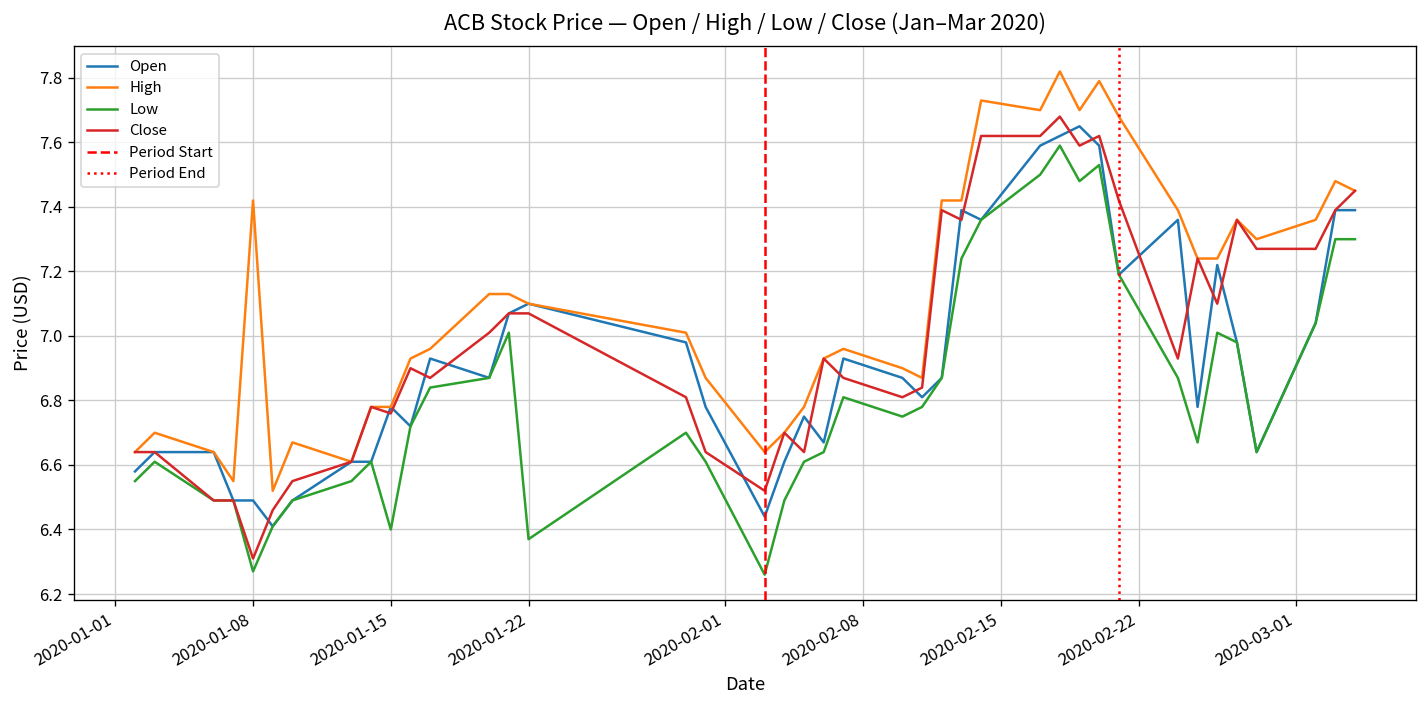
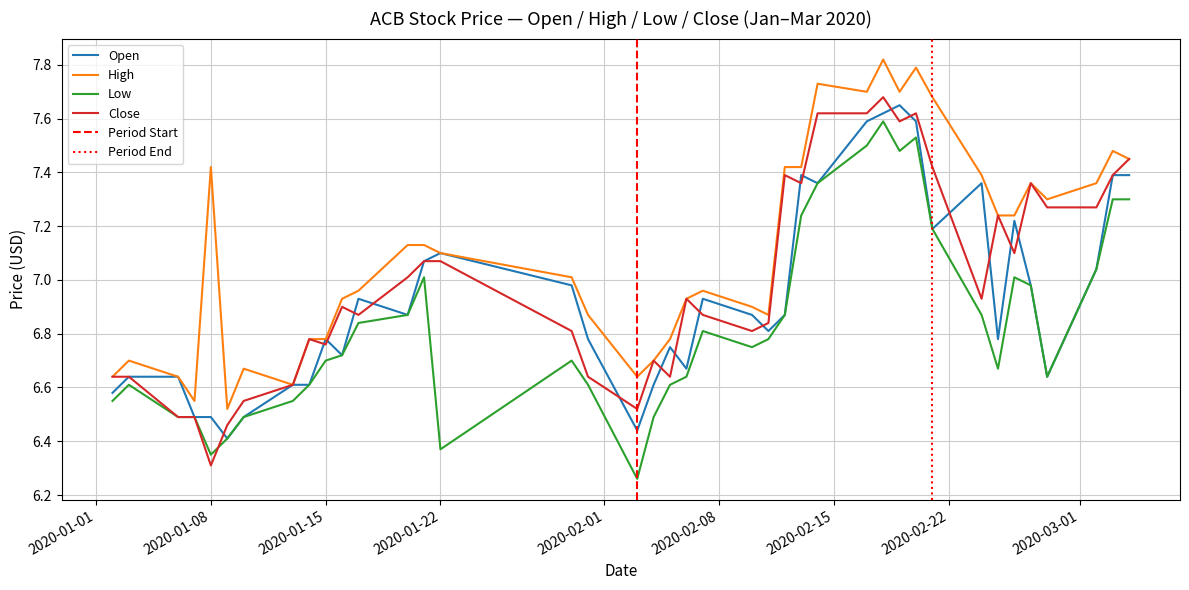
Low, 2020-01-08: 6.27 -> 6.35
Low, 2020-01-15: 6.4 -> 6.7
